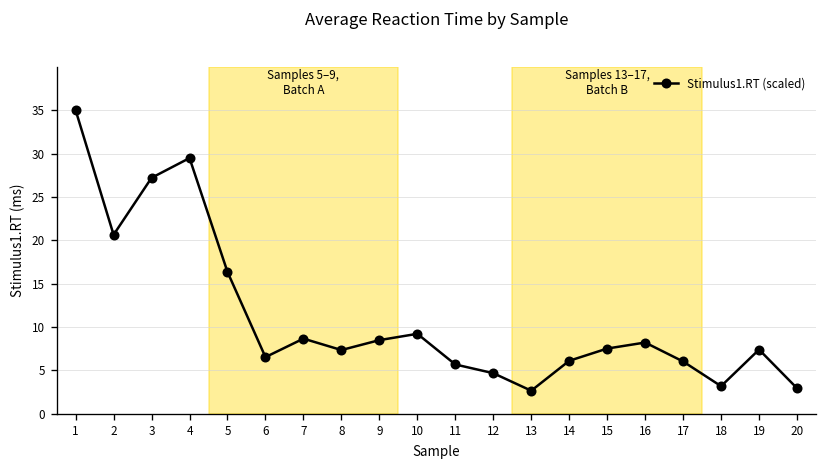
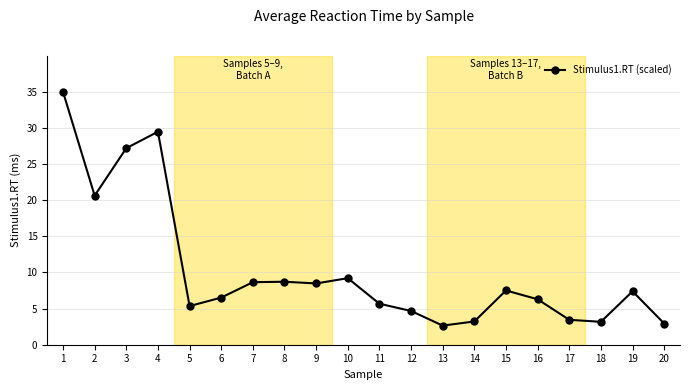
5: 16 -> 5
8: 7 -> 9
14: 6 -> 3
16: 8 -> 6
17: 6 -> 3
